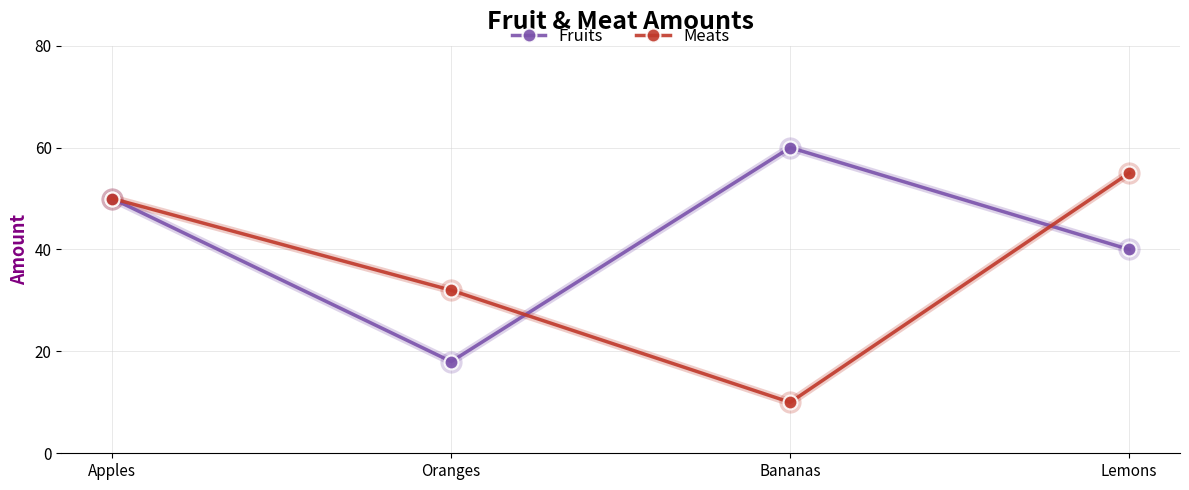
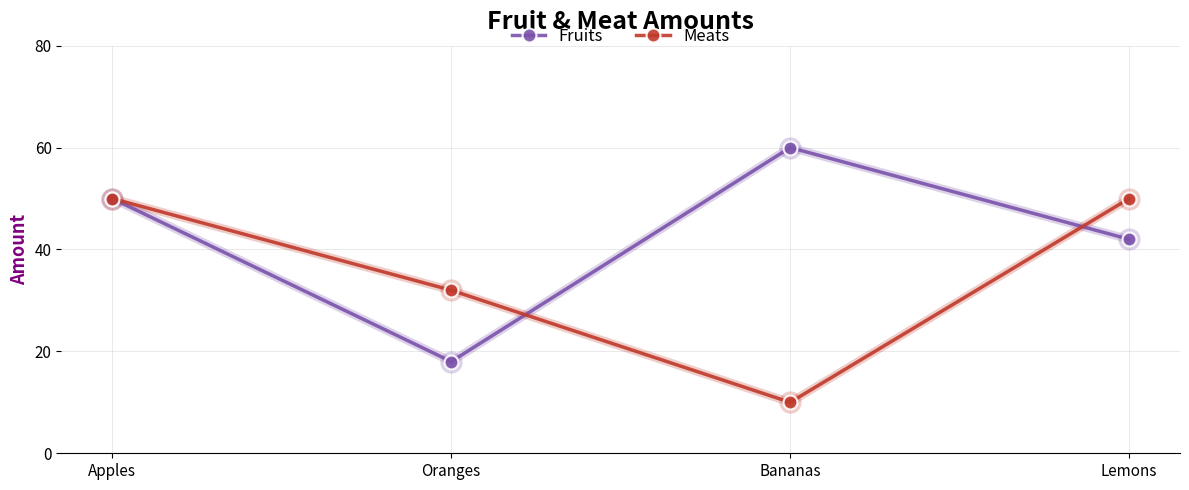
Fruits, Lemons: 40 -> 42
Meats, Lemons: 55 -> 50
